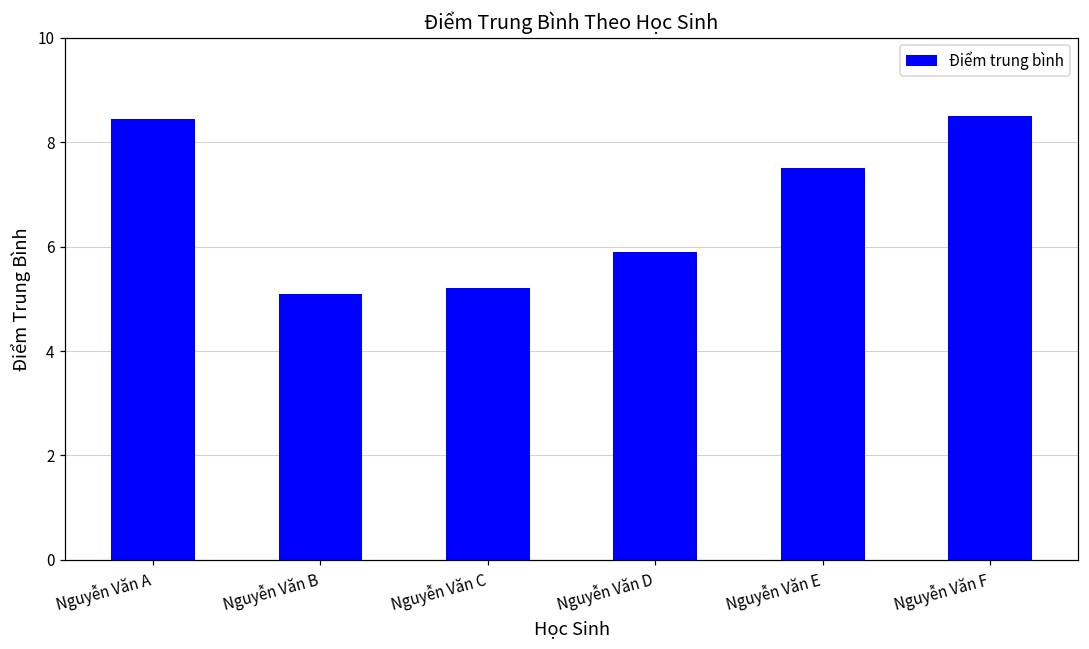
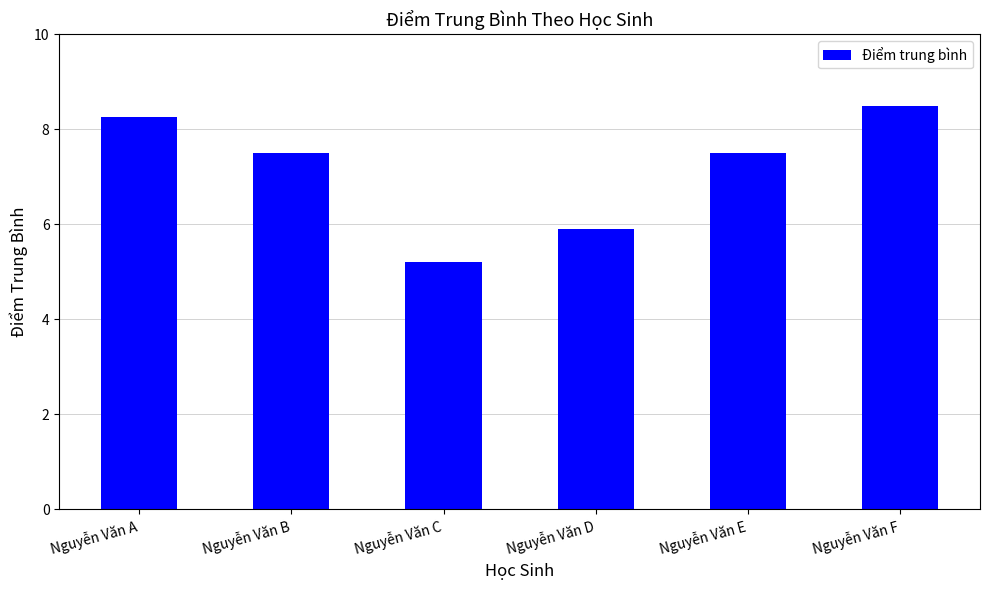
Nguyễn Văn A: 8.5 -> 8.3
Nguyễn Văn B: 5.1 -> 7.5
